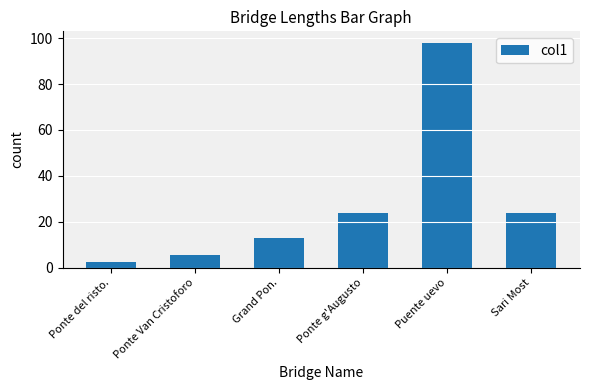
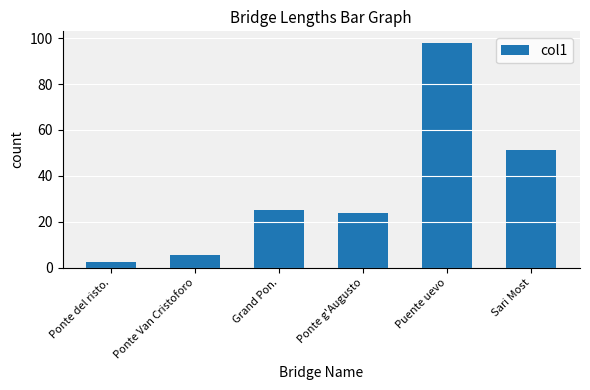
Grand Pon.: 13 -> 25
Sari Most: 24 -> 51
